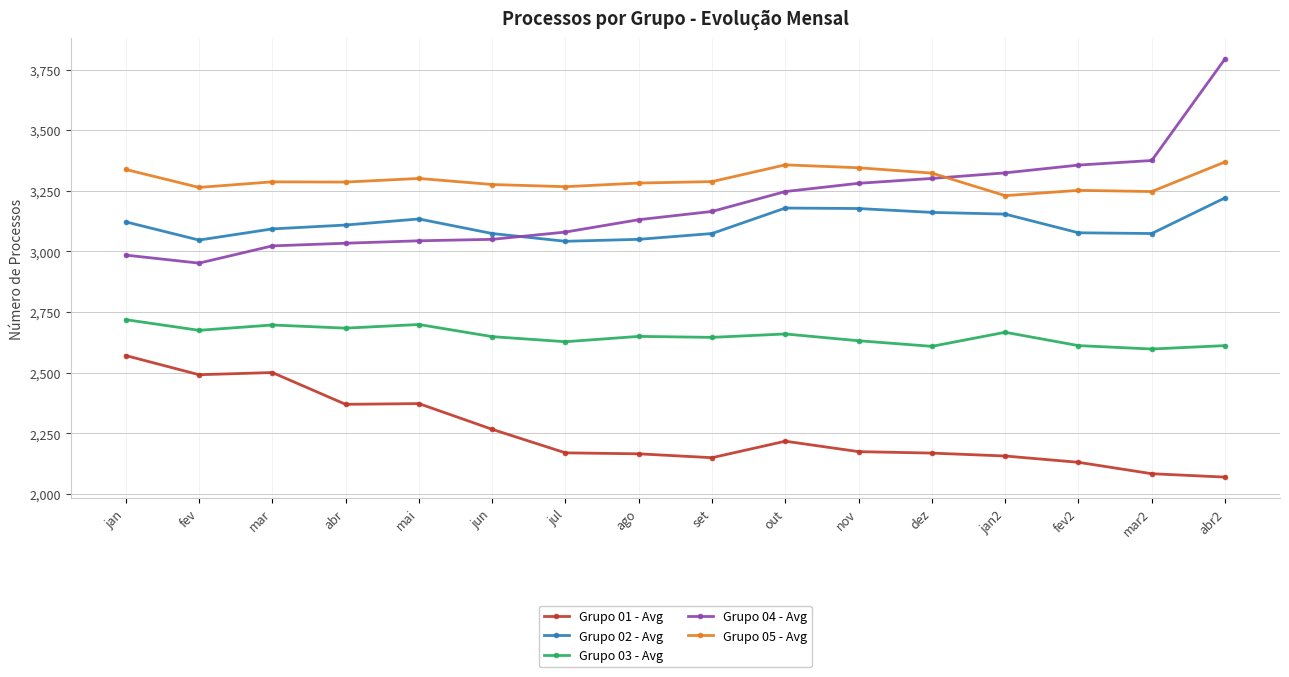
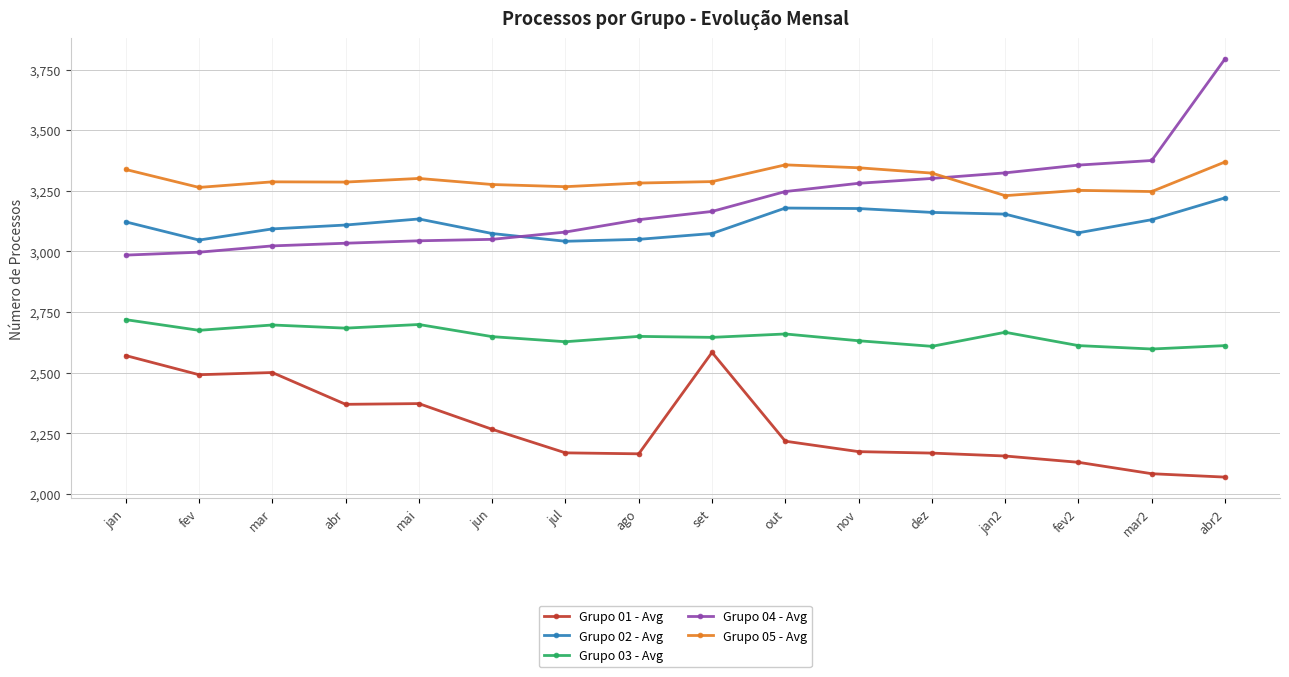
Grupo 04 - Avg, fev: 2,950 -> 3,000
Grupo 01 - Avg, set: 2,150 -> 2,580
Grupo 02 - Avg, mar2: 3,070 -> 3,130
